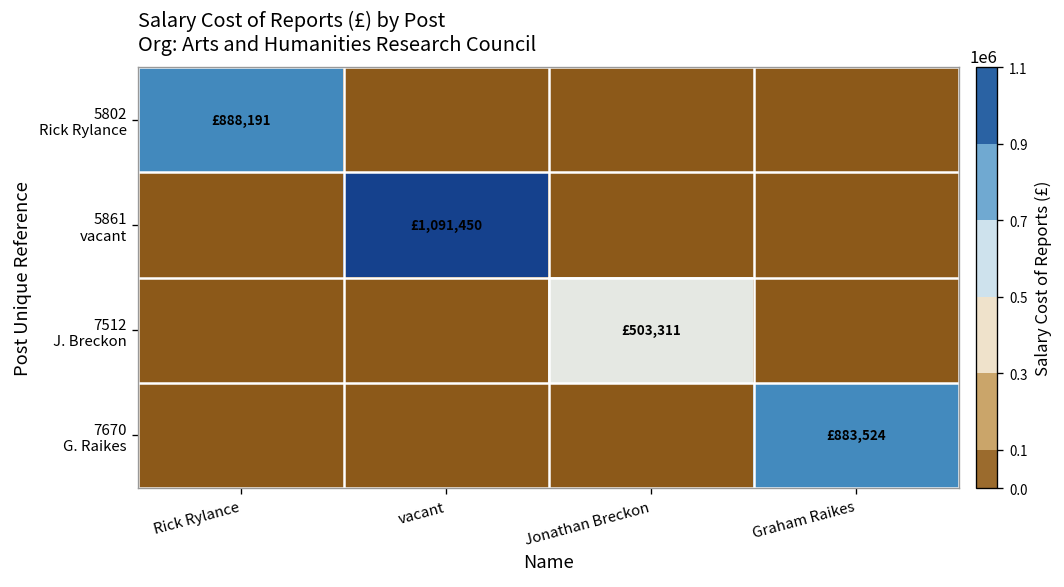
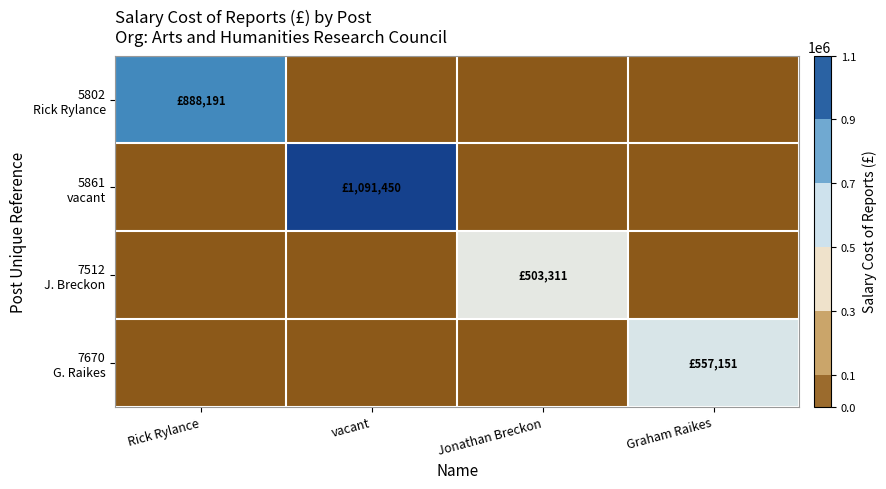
7670 G. Raikes, Graham Raikes: £883,524 -> £557,151
